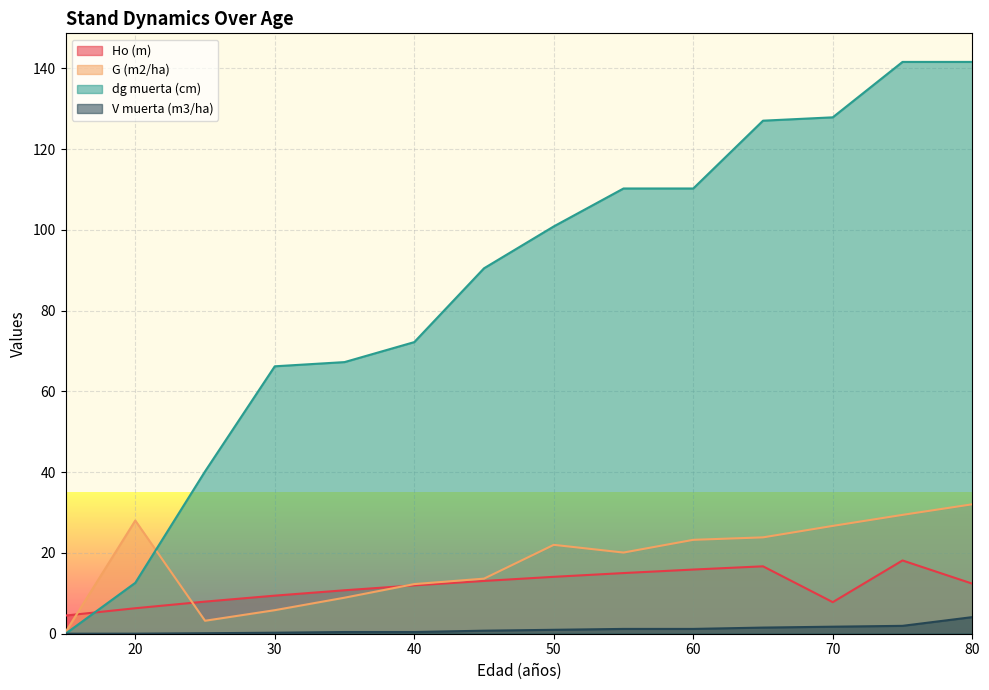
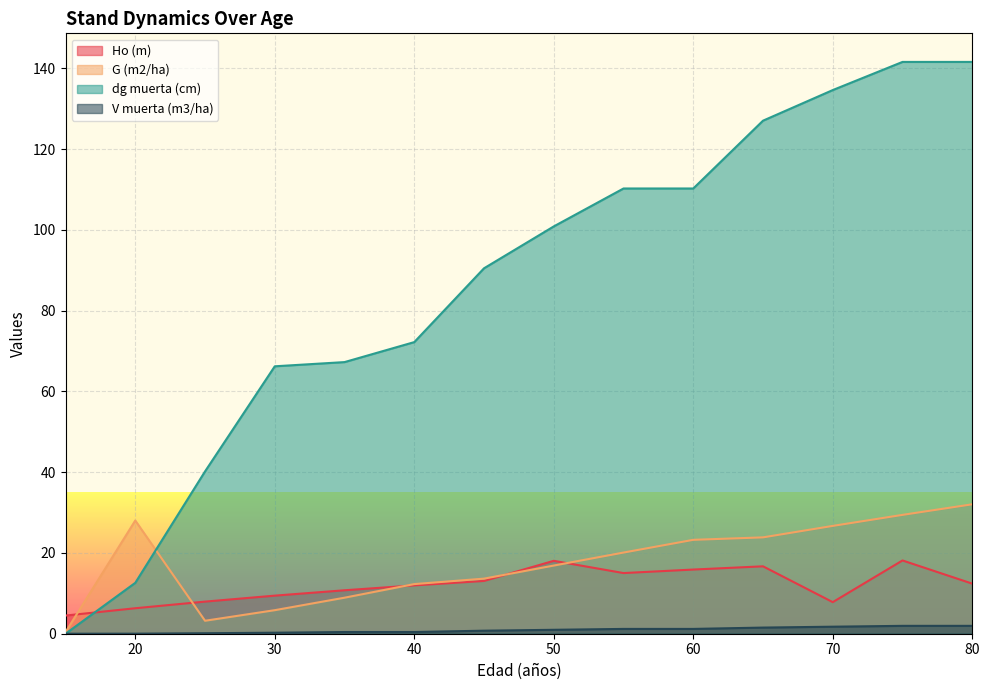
Ho (m), 50: 14 -> 18
G (m2/ha), 50: 22 -> 17
dg muerta (cm), 70: 128 -> 135
V muerta (m3/ha), 80: 4 -> 2
